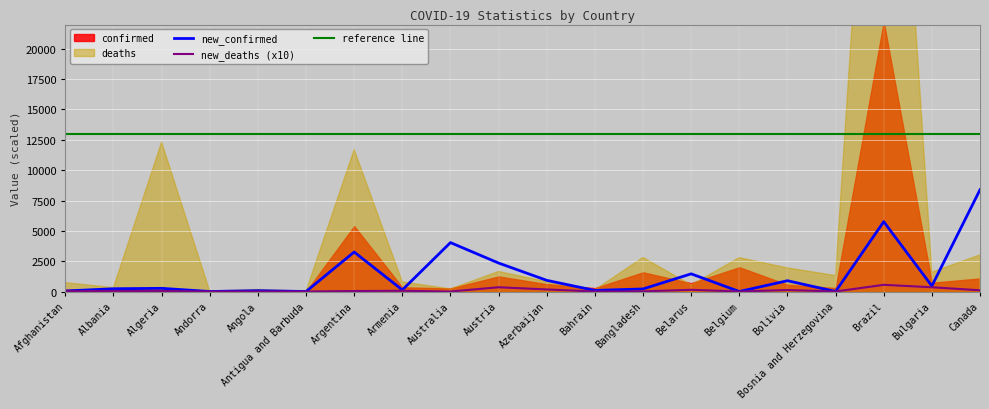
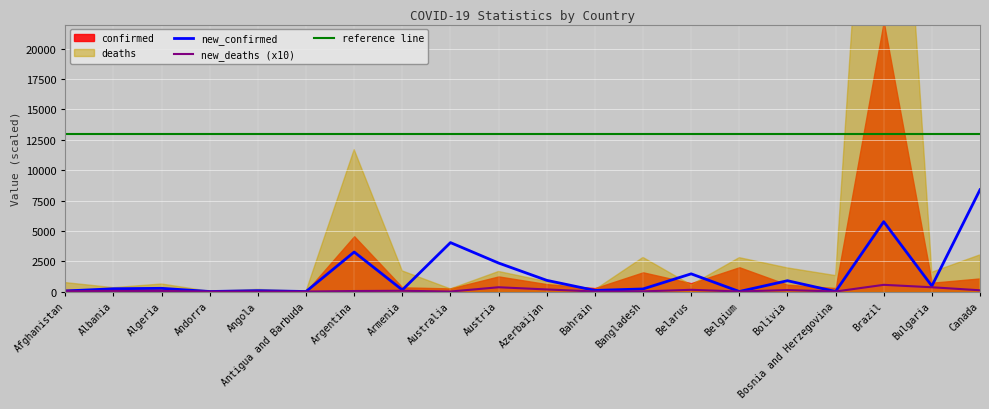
deaths, Algeria: 12300 -> 600
confirmed, Argentina: 5400 -> 4600
deaths, Armenia: 800 -> 1700
